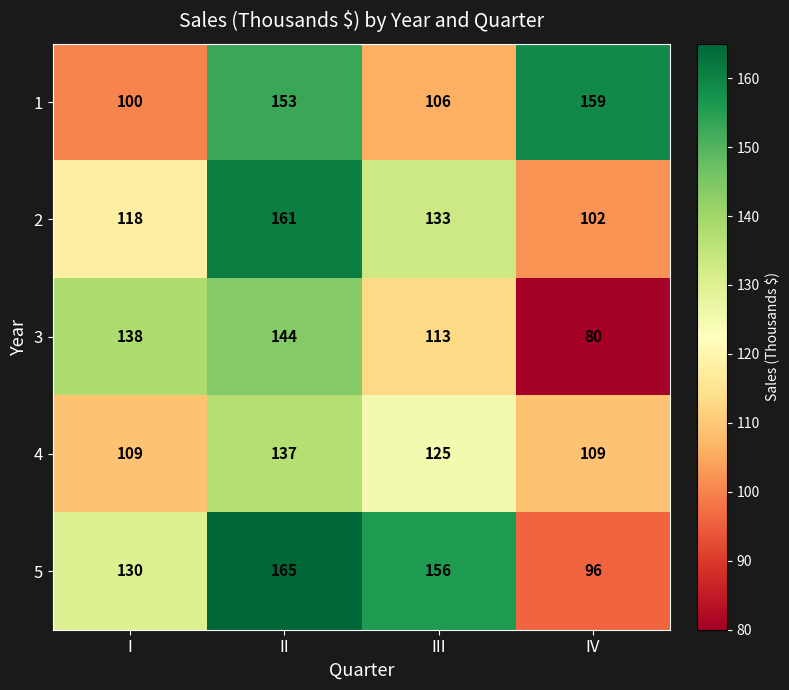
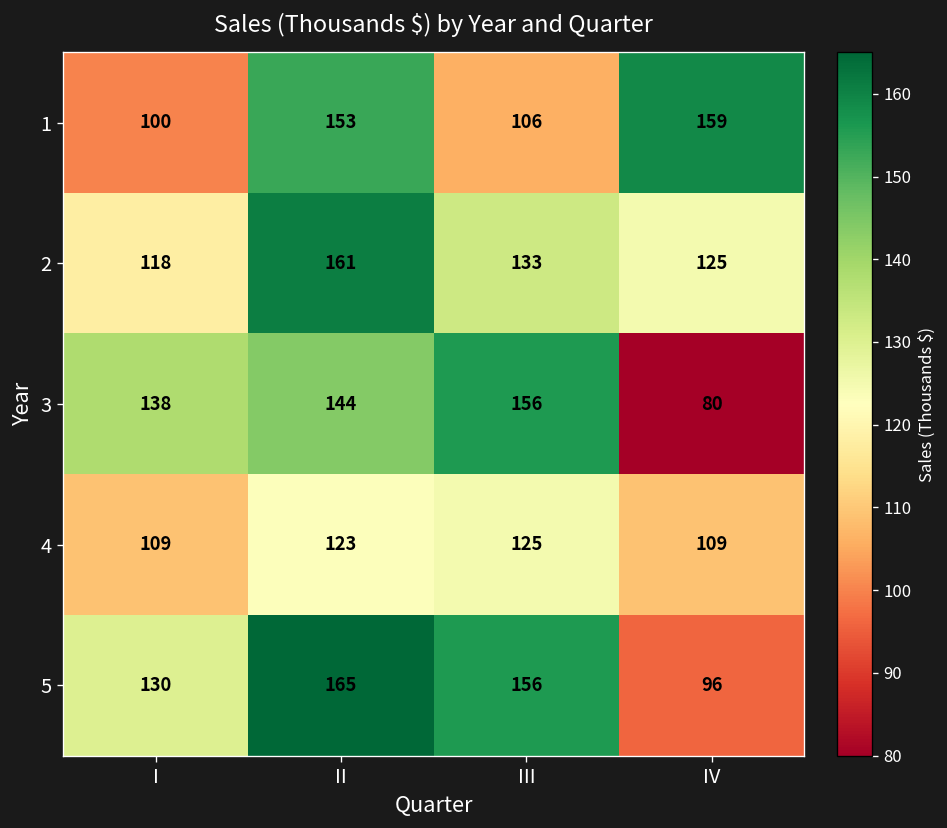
2, IV: 102 -> 125
3, III: 113 -> 156
4, II: 137 -> 123
